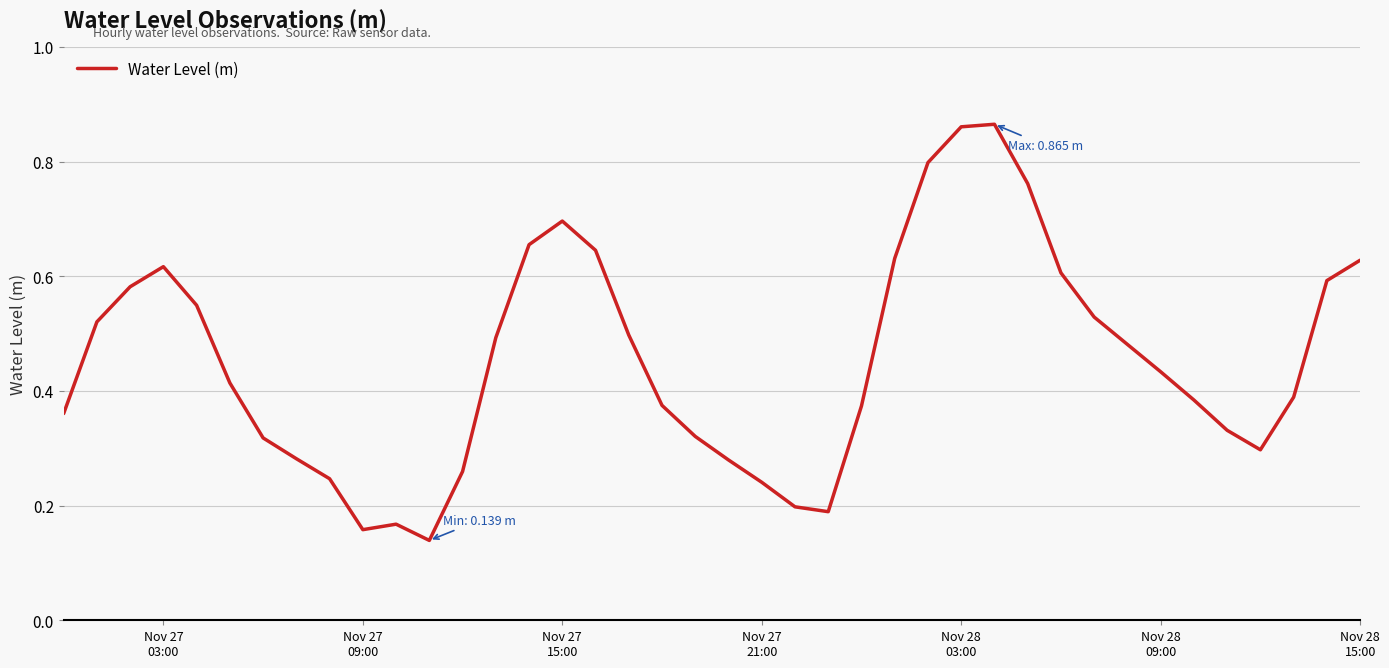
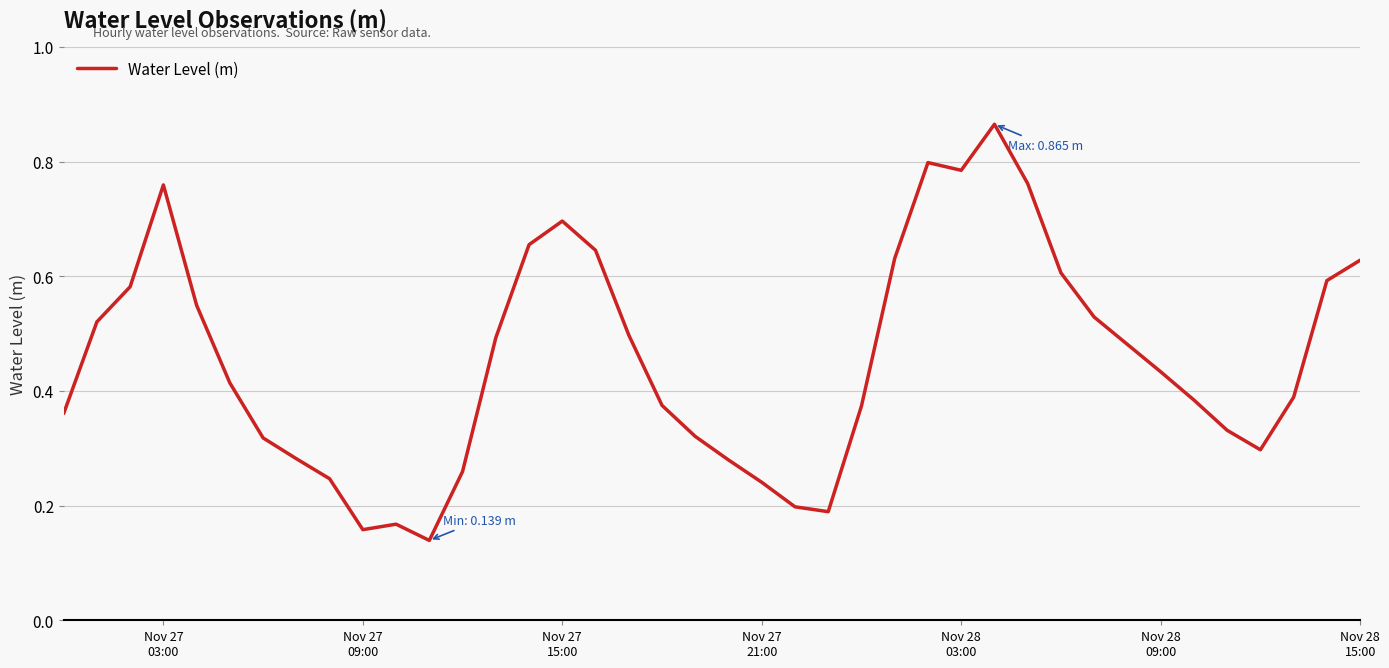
Nov 27 03:00: 0.62 -> 0.76
Nov 28 03:00: 0.86 -> 0.78
